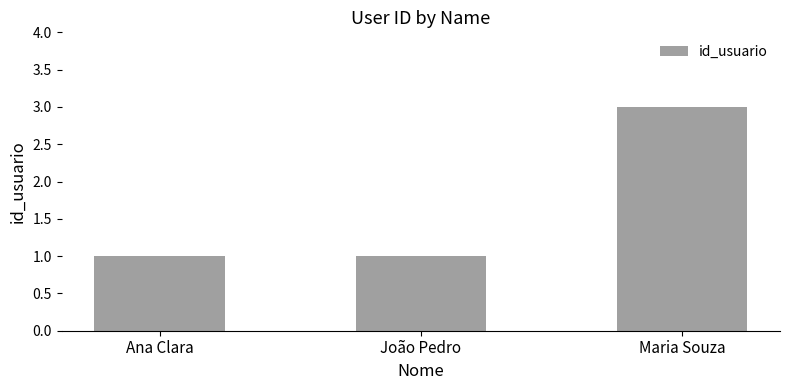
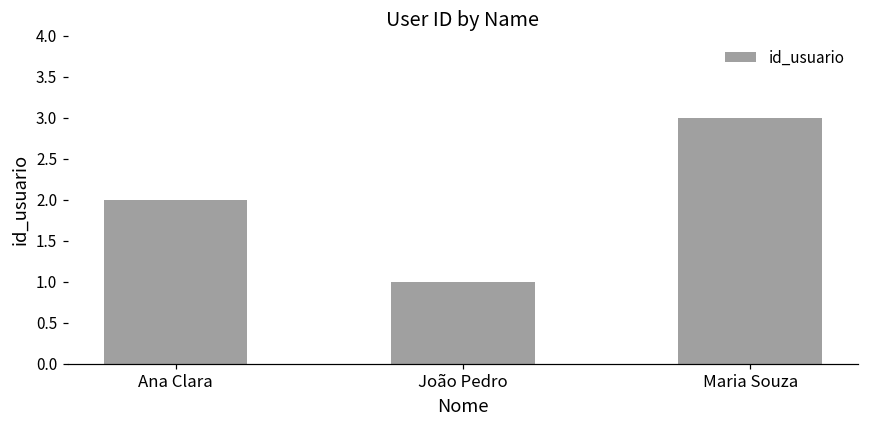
Ana Clara: 1 -> 2
